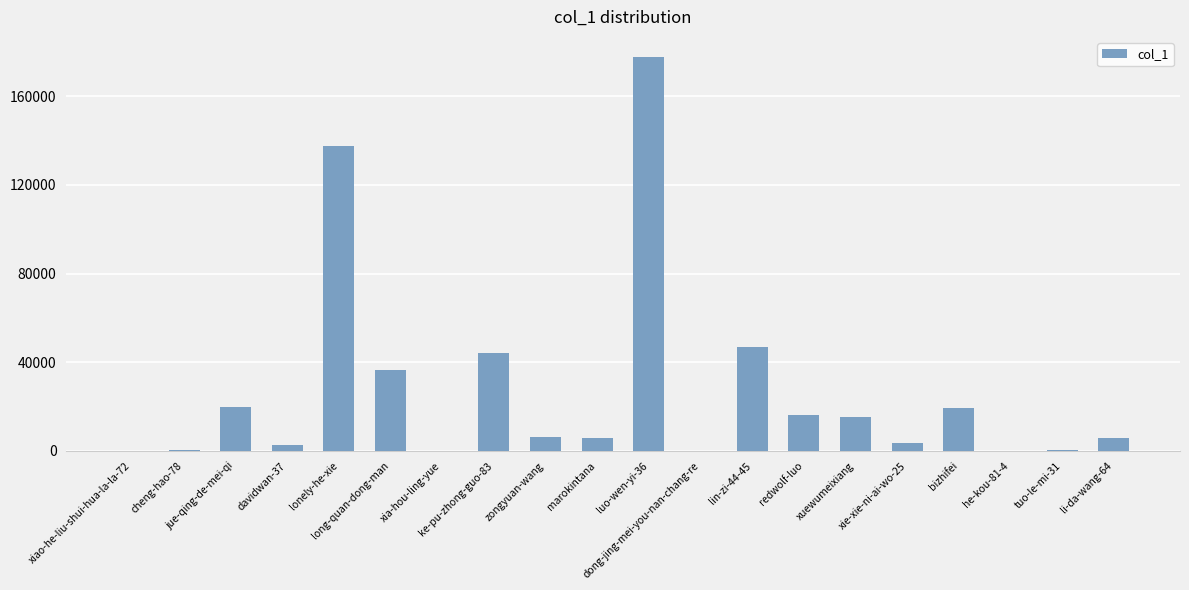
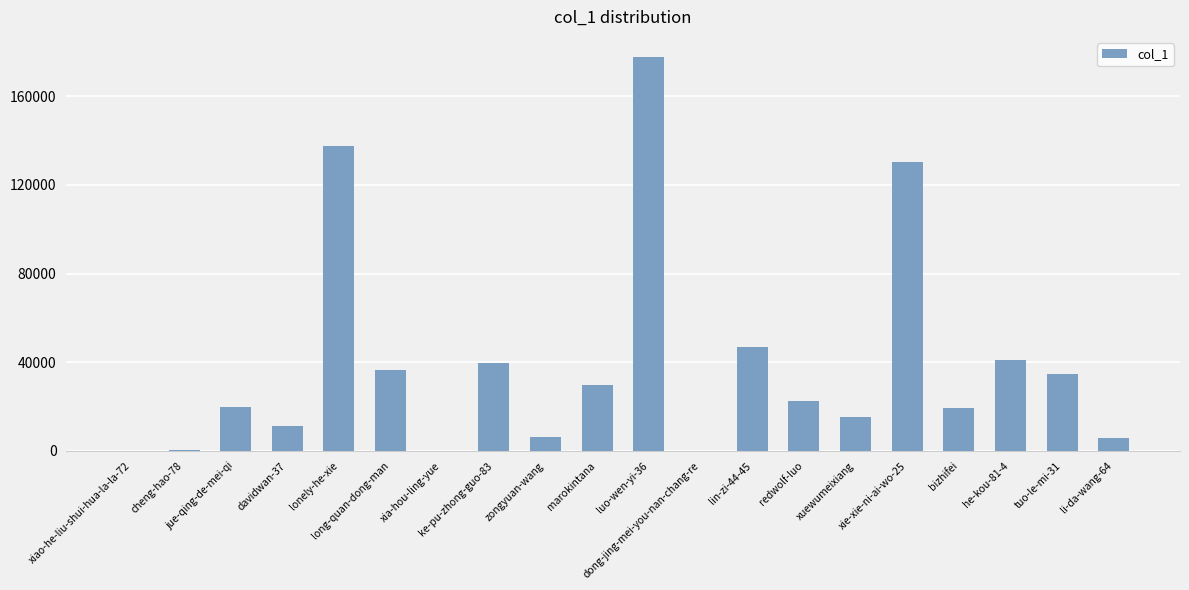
davidwan-37: 3000 -> 11000
ke-pu-zhong-guo-83: 44000 -> 40000
marokintana: 6000 -> 30000
redwolf-luo: 16000 -> 22000
xie-xie-ni-ai-wo-25: 3000 -> 130000
he-kou-81-4: 0 -> 41000
tuo-le-mi-31: 0 -> 35000
